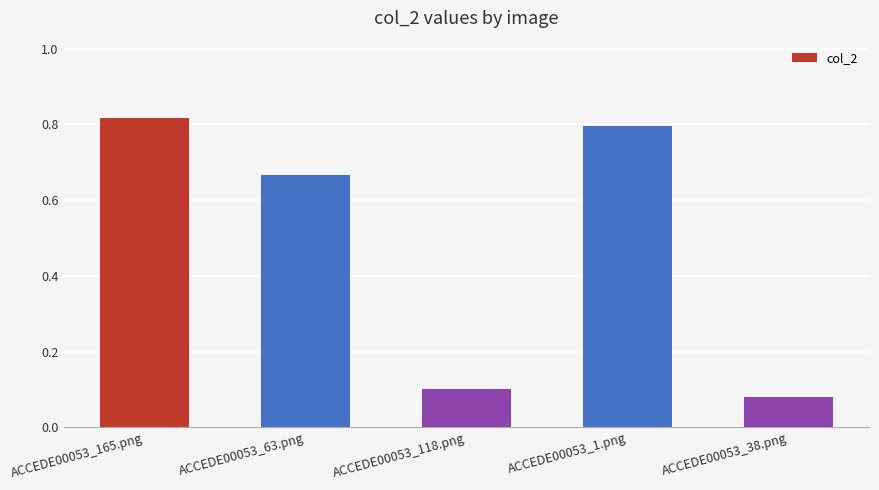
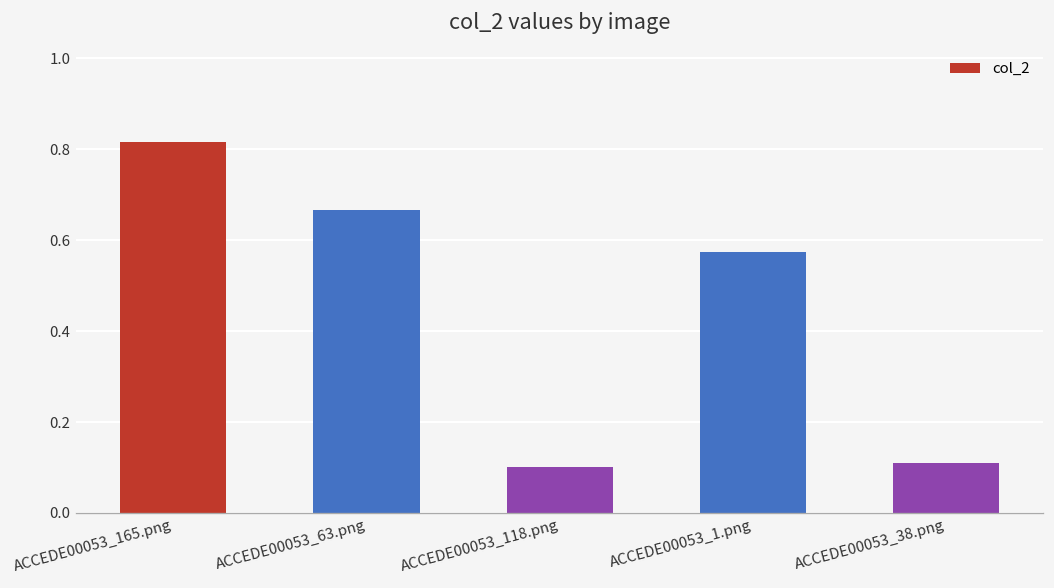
ACCEDE00053_1.png: 0.80 -> 0.57
ACCEDE00053_38.png: 0.08 -> 0.11
